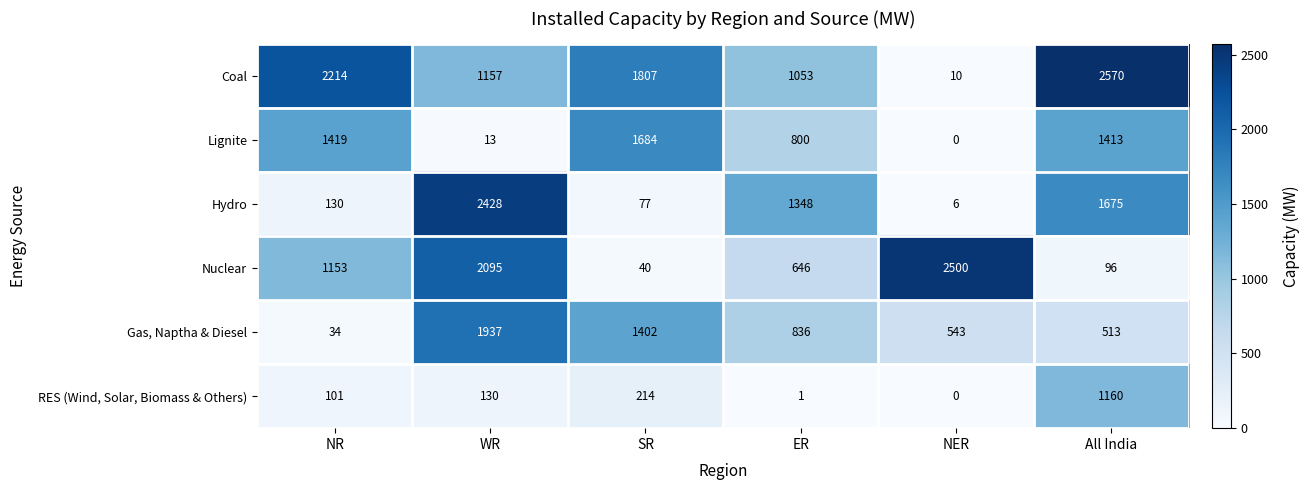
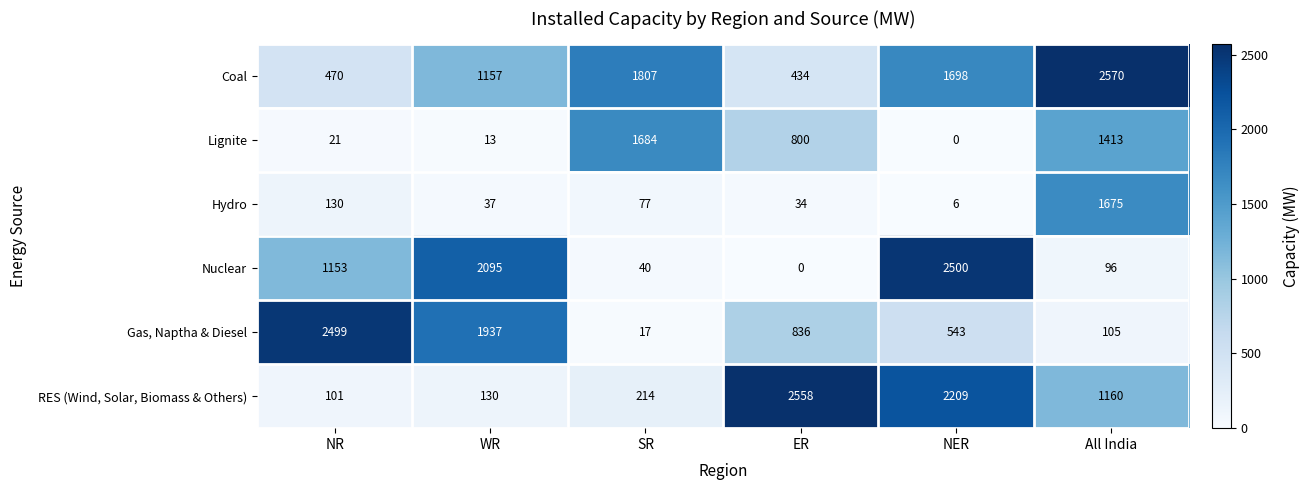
Coal, NR: 2214 -> 470
Coal, ER: 1053 -> 434
Coal, NER: 10 -> 1698
Lignite, NR: 1419 -> 21
Hydro, WR: 2428 -> 37
Hydro, ER: 1348 -> 34
Nuclear, ER: 646 -> 0
Gas, Naptha & Diesel, NR: 34 -> 2499
Gas, Naptha & Diesel, SR: 1402 -> 17
Gas, Naptha & Diesel, All India: 513 -> 105
RES (Wind, Solar, Biomass & Others), ER: 1 -> 2558
RES (Wind, Solar, Biomass & Others), NER: 0 -> 2209
